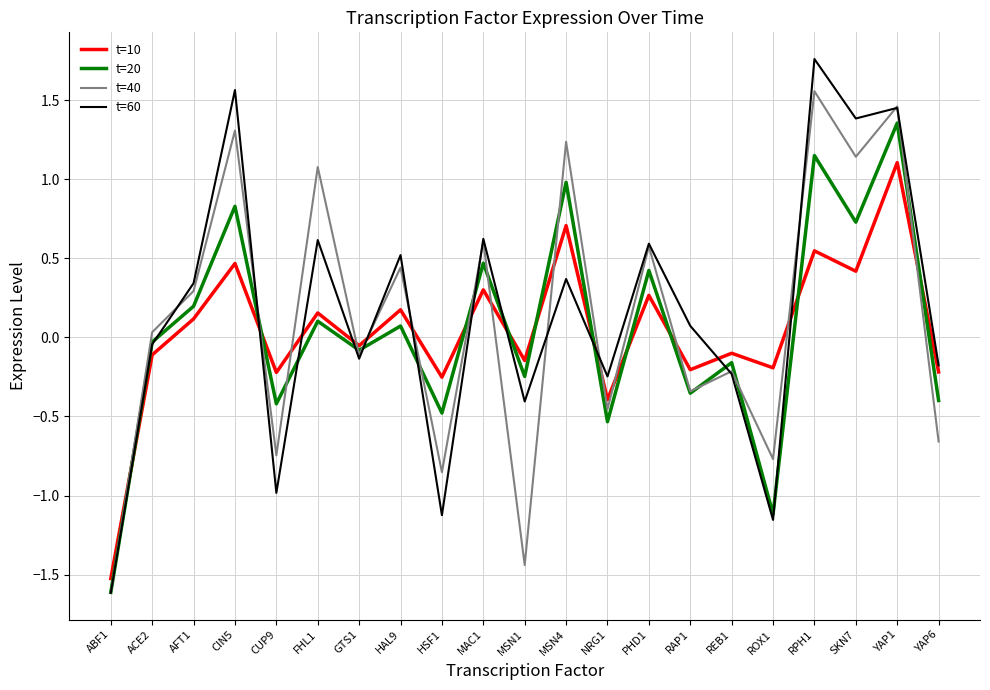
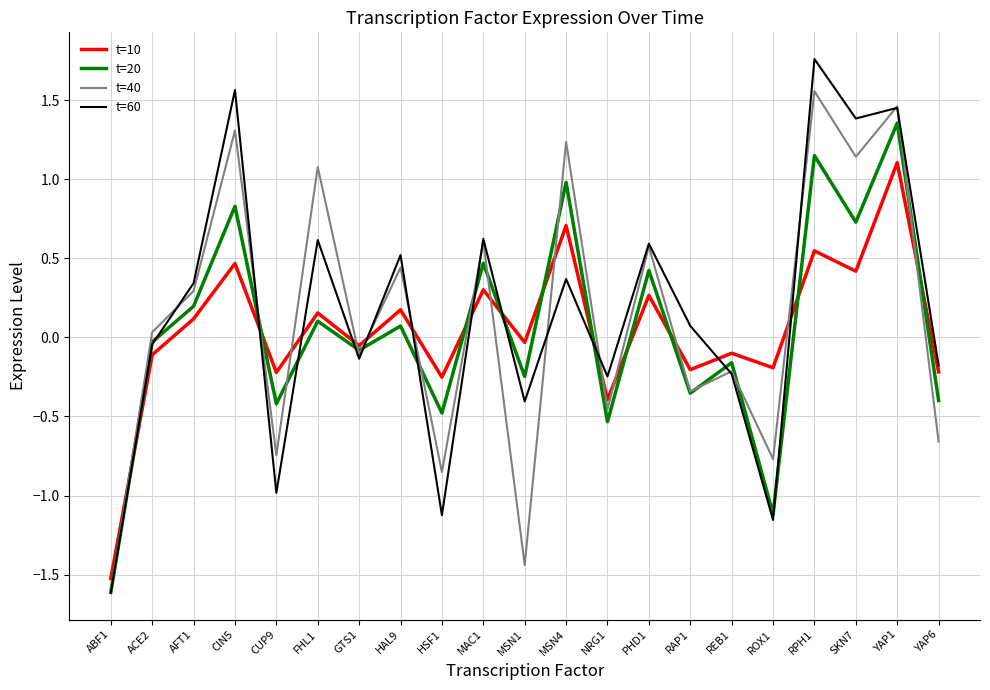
t=10, MSN1: -0.15 -> -0.03
